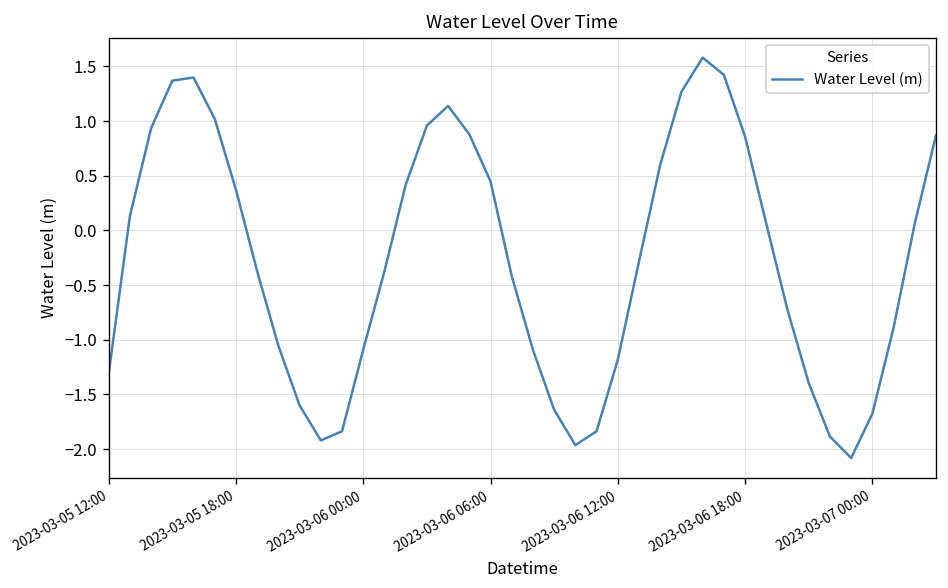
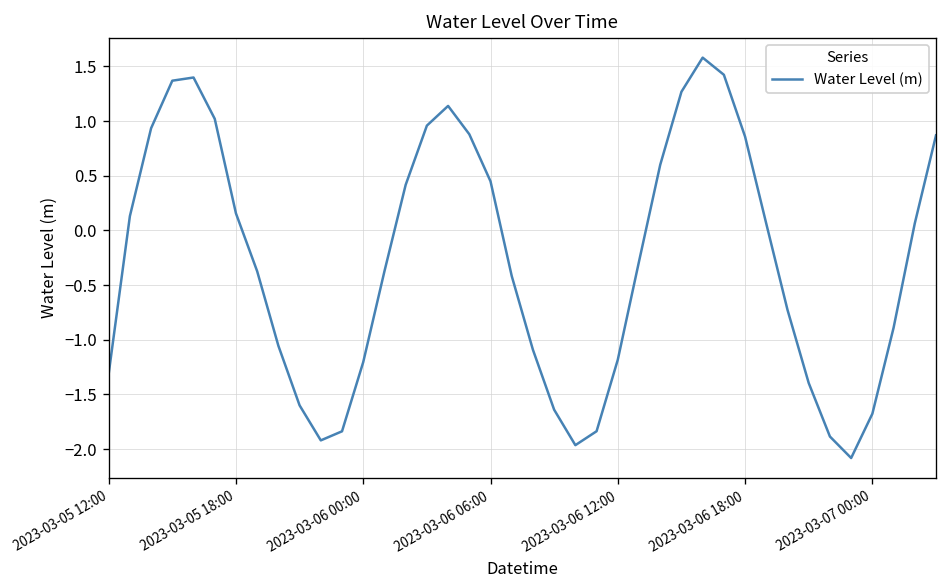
2023-03-05 18:00: 0.4 -> 0.2
2023-03-06 00:00: -1.1 -> -1.2
